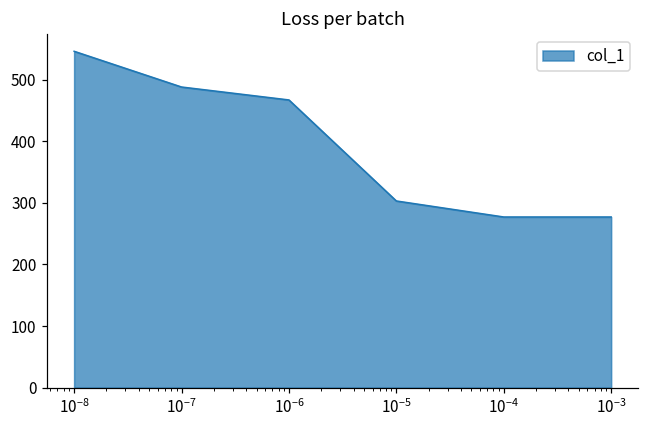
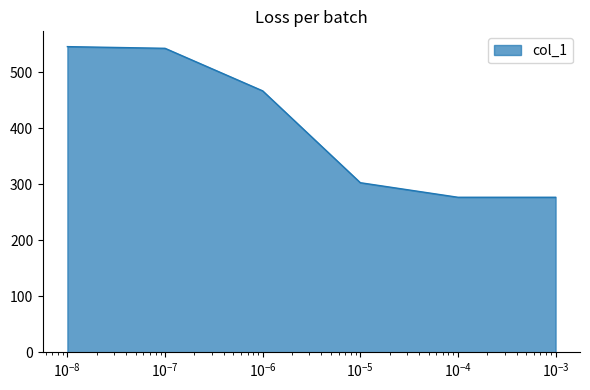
10^-7: 490 -> 540
